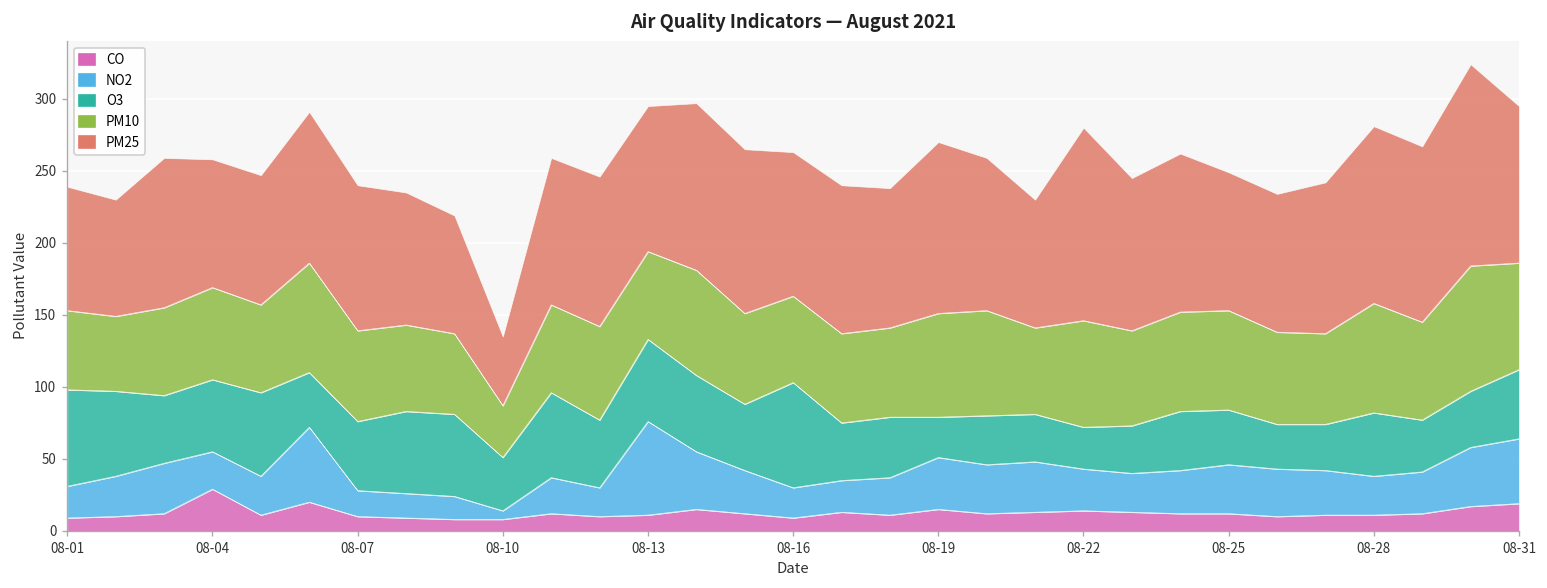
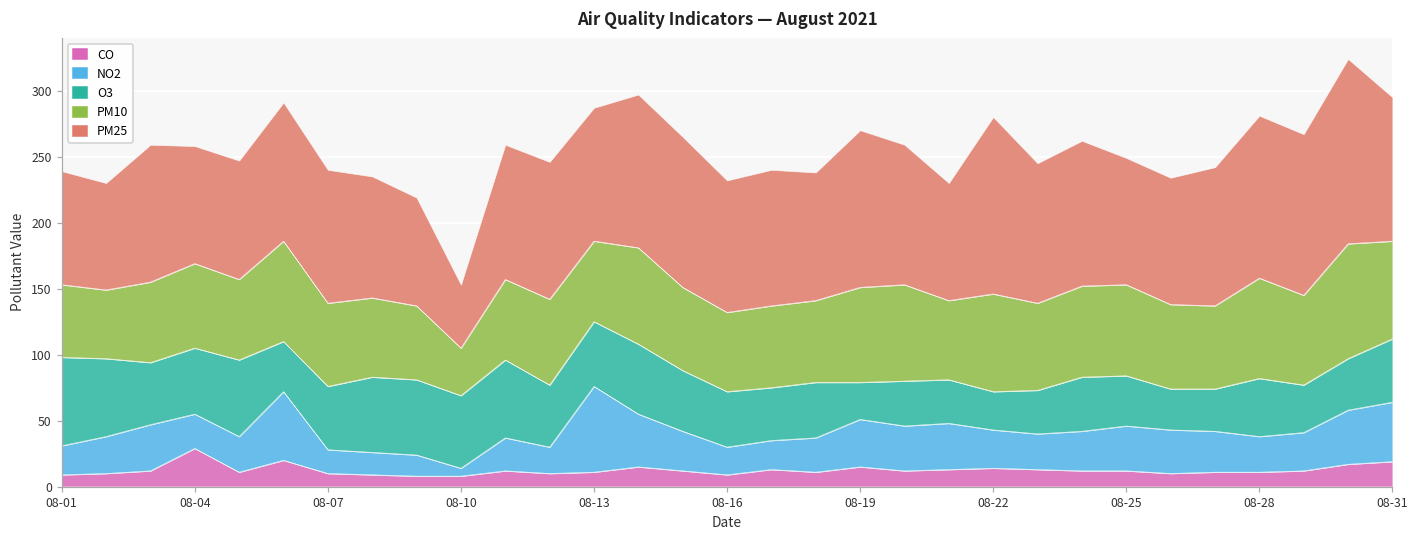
O3, 08-10: 37 -> 55
O3, 08-13: 57 -> 49
O3, 08-16: 73 -> 42
